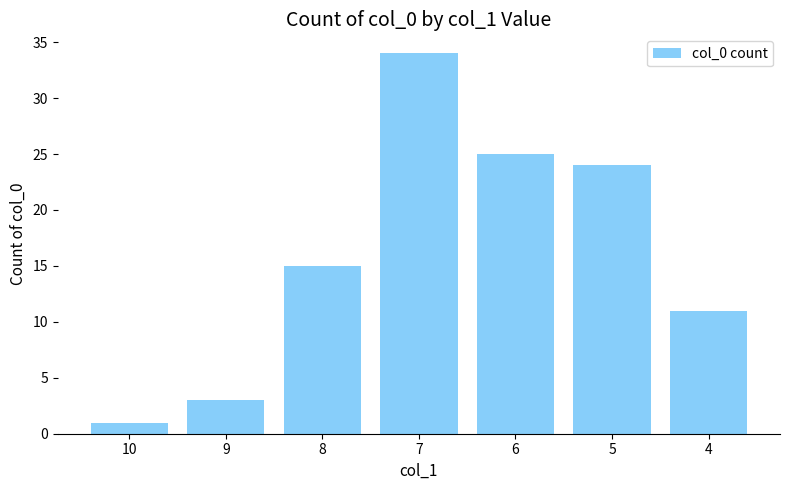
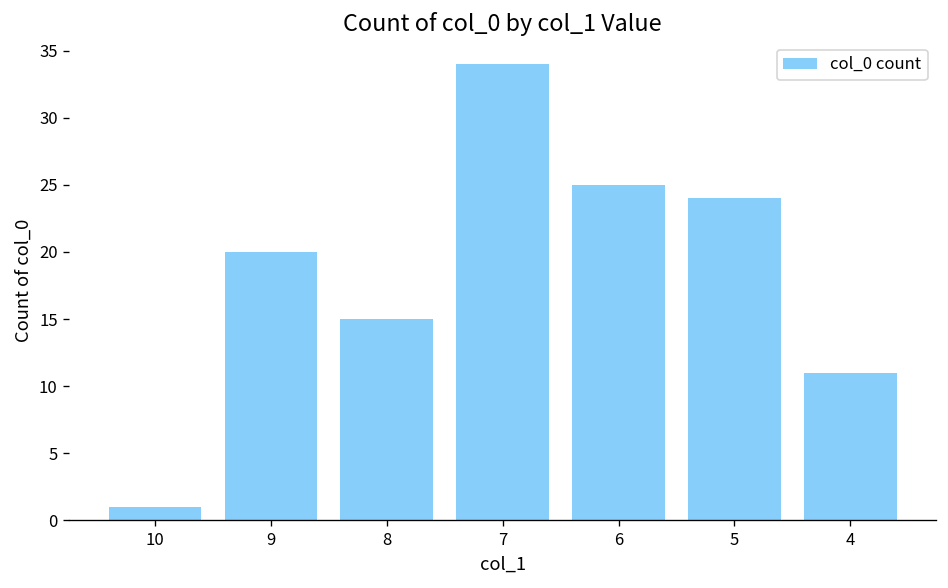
9: 3 -> 20
